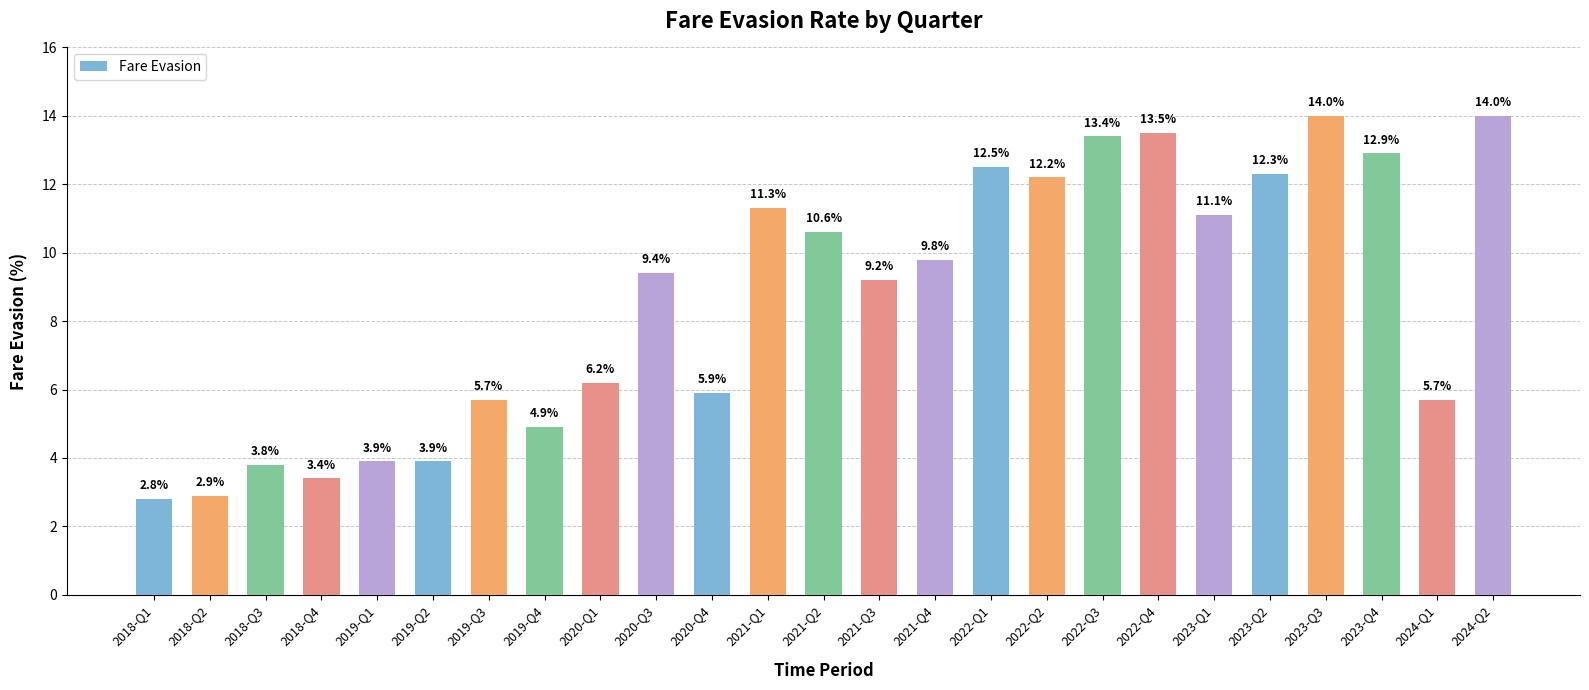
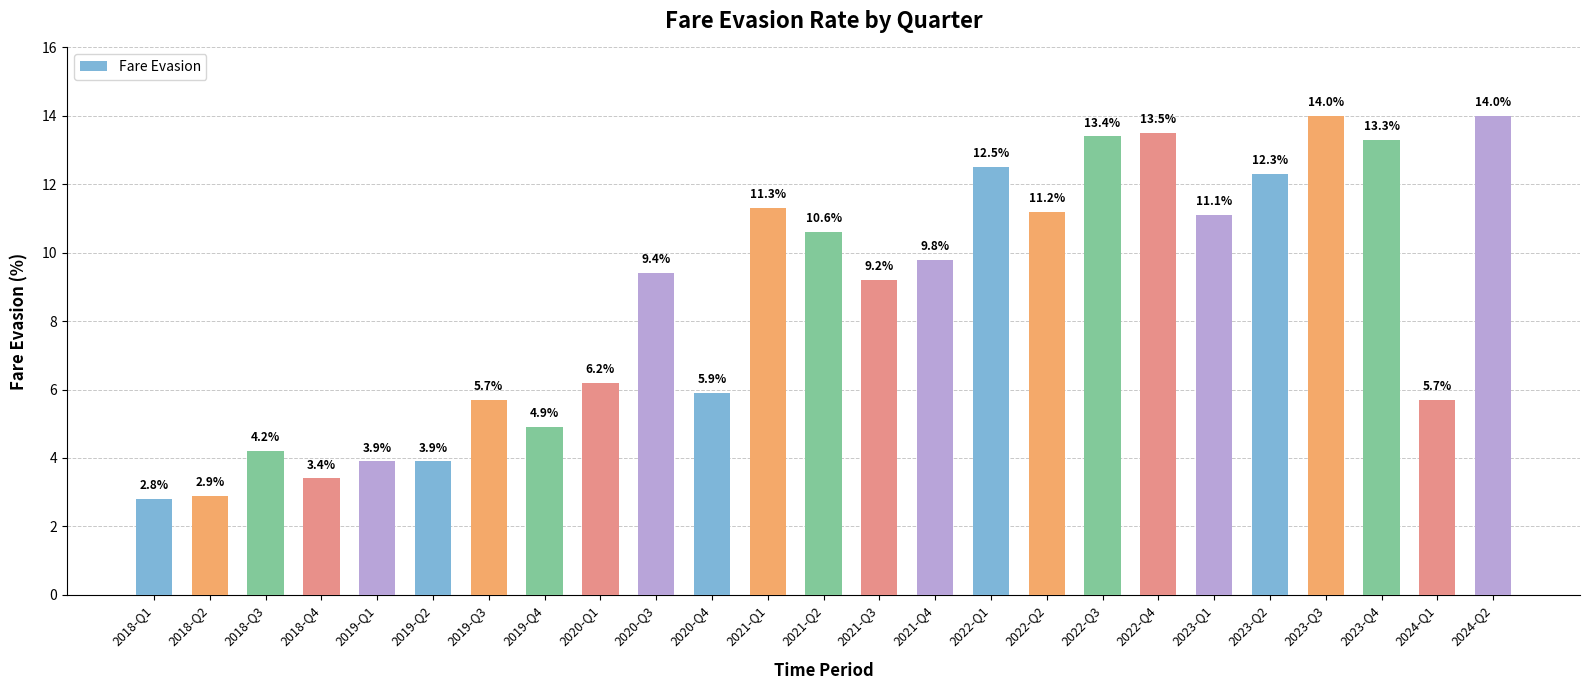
2018-Q3: 3.8% -> 4.2%
2022-Q2: 12.2% -> 11.2%
2023-Q4: 12.9% -> 13.3%
